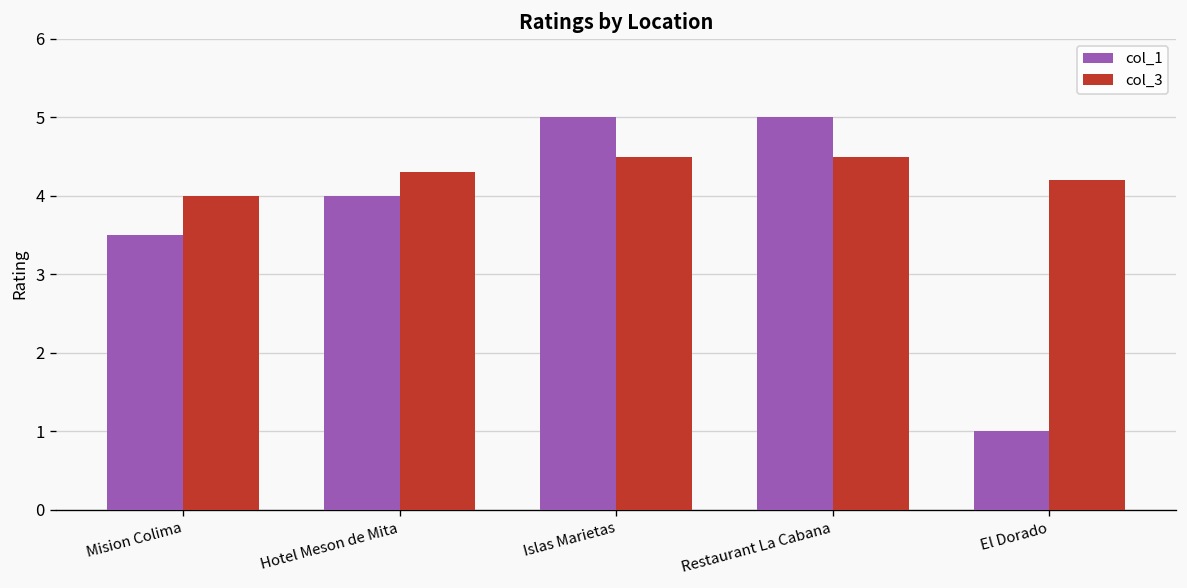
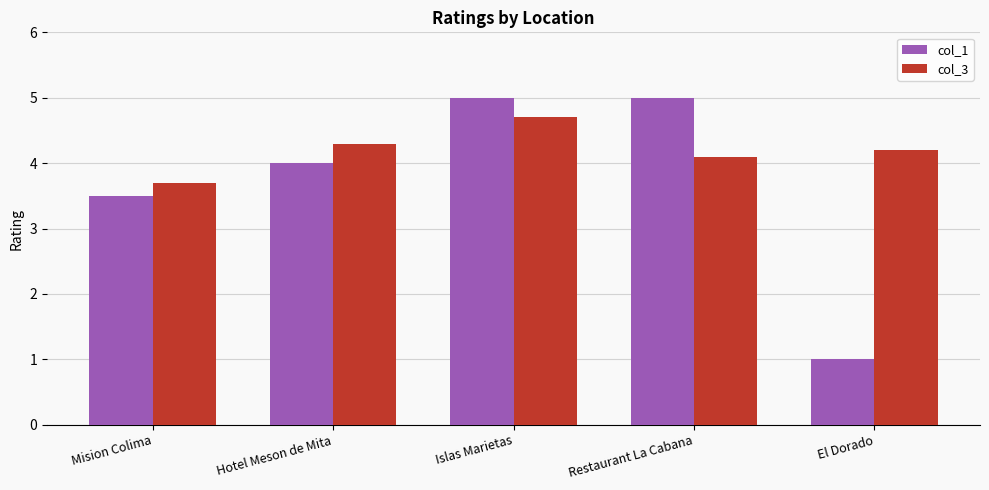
col_3, Mision Colima: 4.0 -> 3.7
col_3, Islas Marietas: 4.5 -> 4.7
col_3, Restaurant La Cabana: 4.5 -> 4.1
